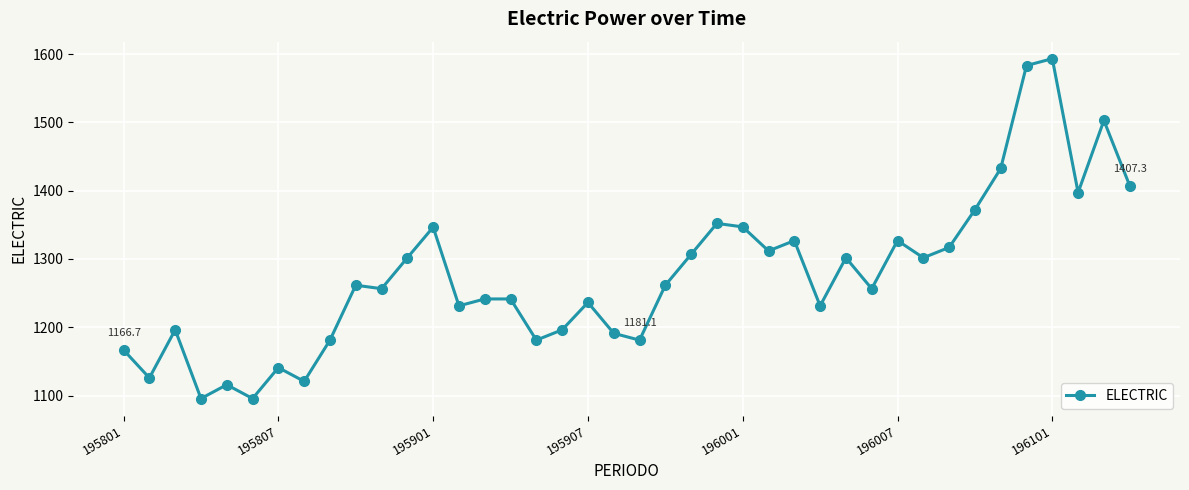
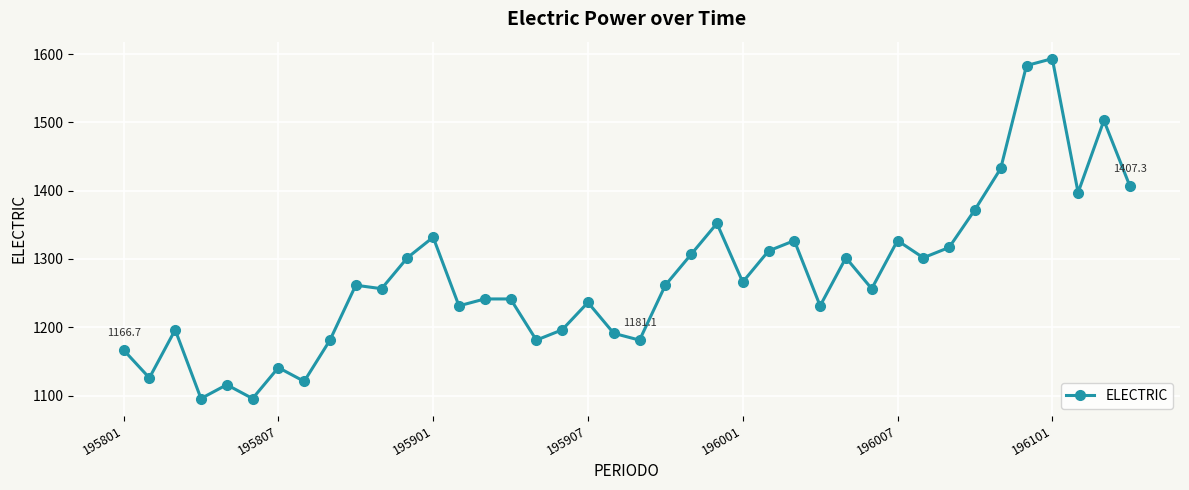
195901: 1350 -> 1330
196001: 1350 -> 1270
